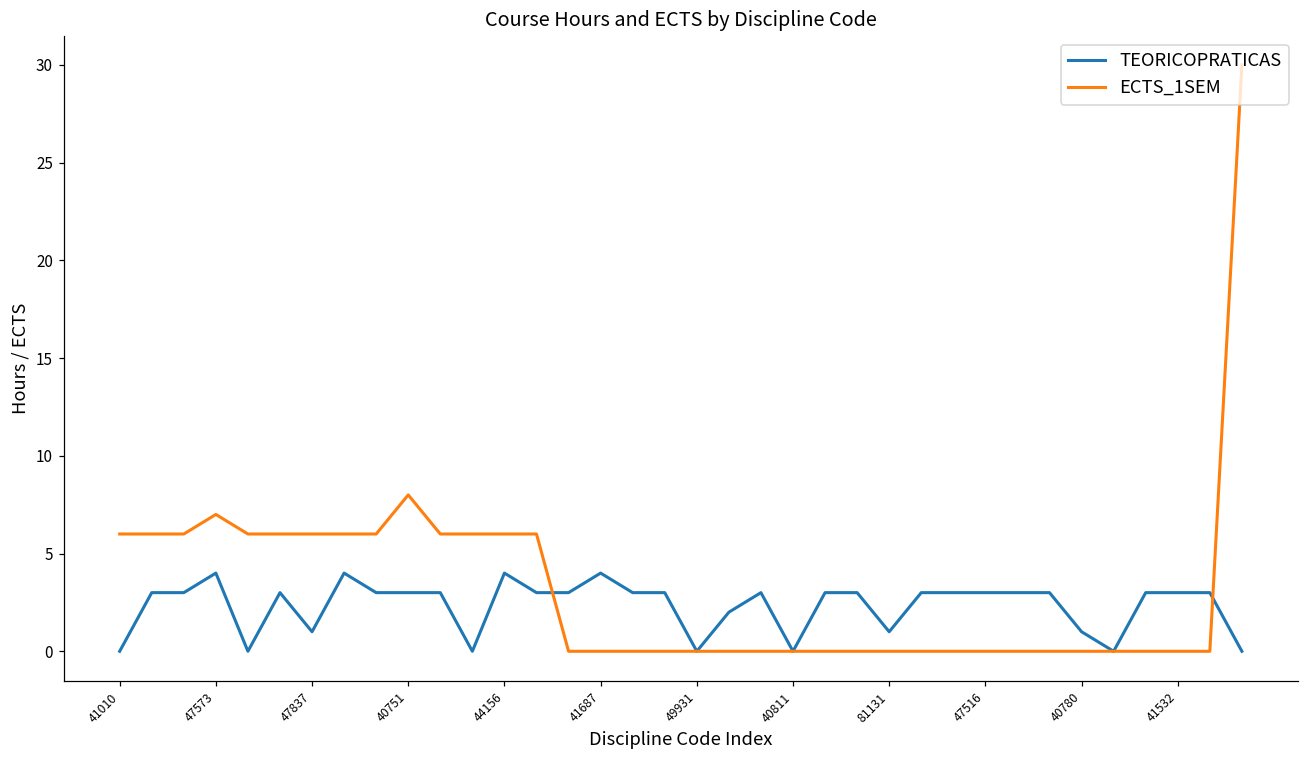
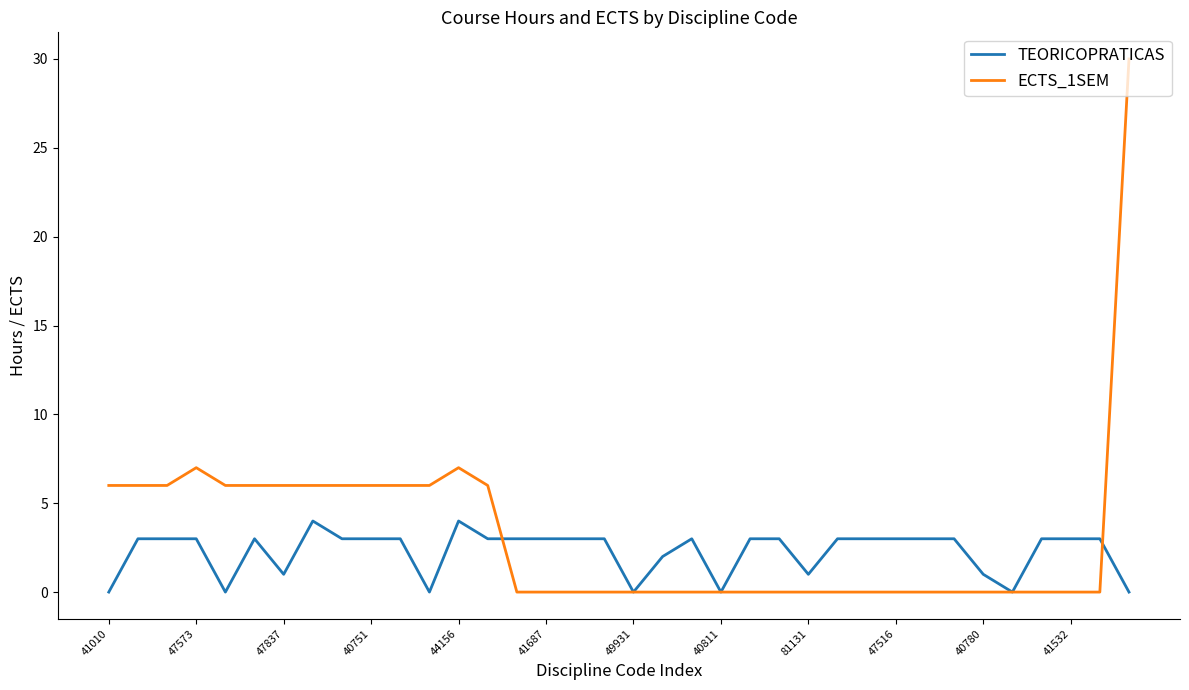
TEORICOPRATICAS, 47573: 4 -> 3
ECTS_1SEM, 40751: 8 -> 6
ECTS_1SEM, 44156: 6 -> 7
TEORICOPRATICAS, 41687: 4 -> 3
